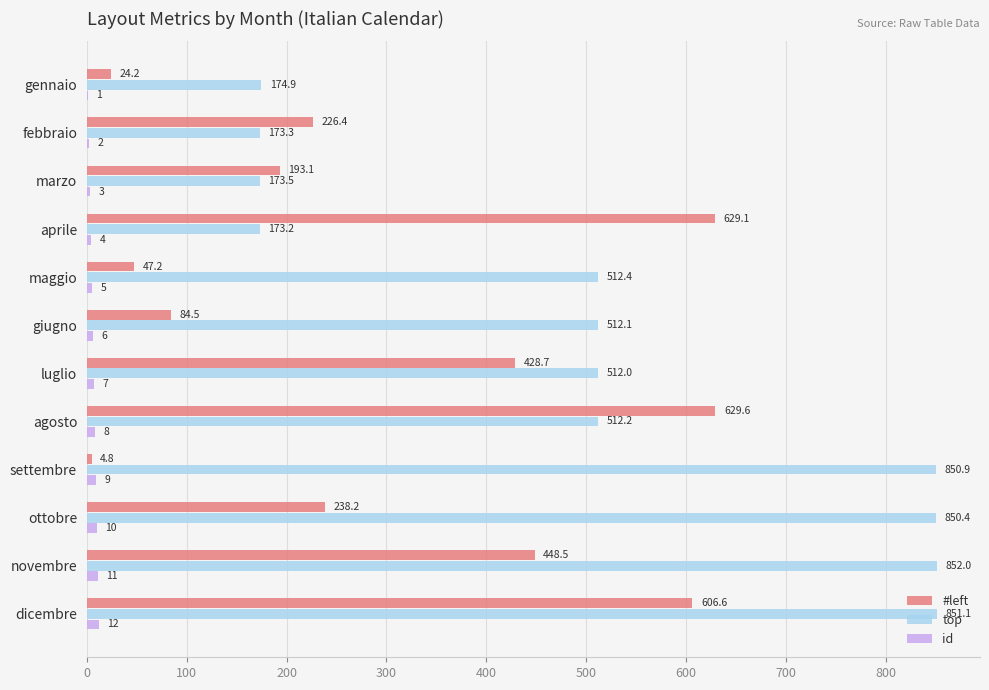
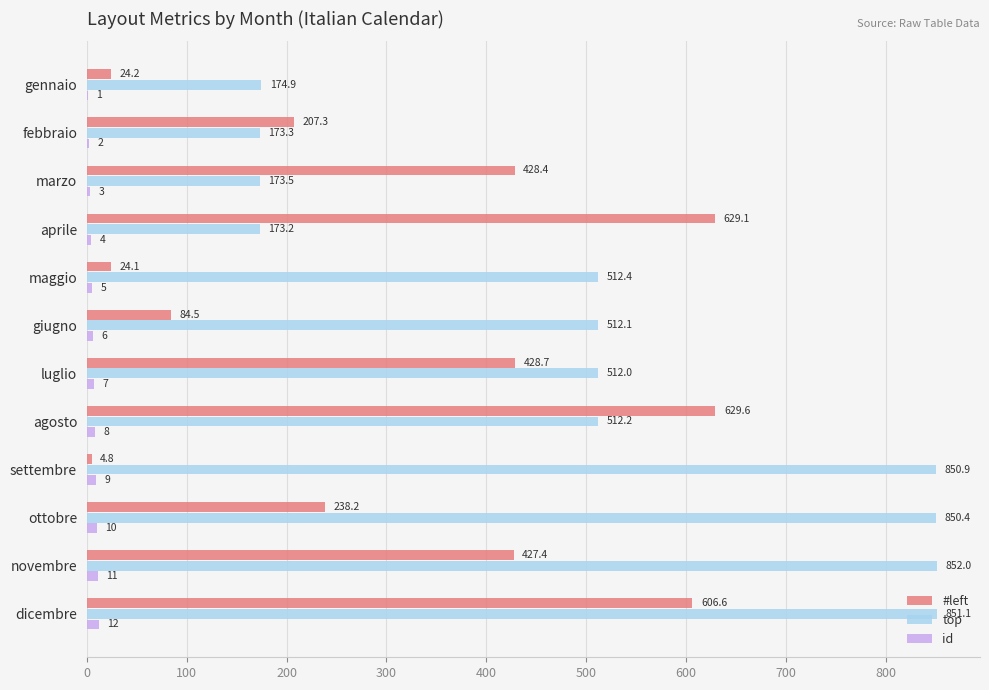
#left, febbraio: 226.4 -> 207.3
#left, marzo: 193.1 -> 428.4
#left, maggio: 47.2 -> 24.1
#left, novembre: 448.5 -> 427.4
